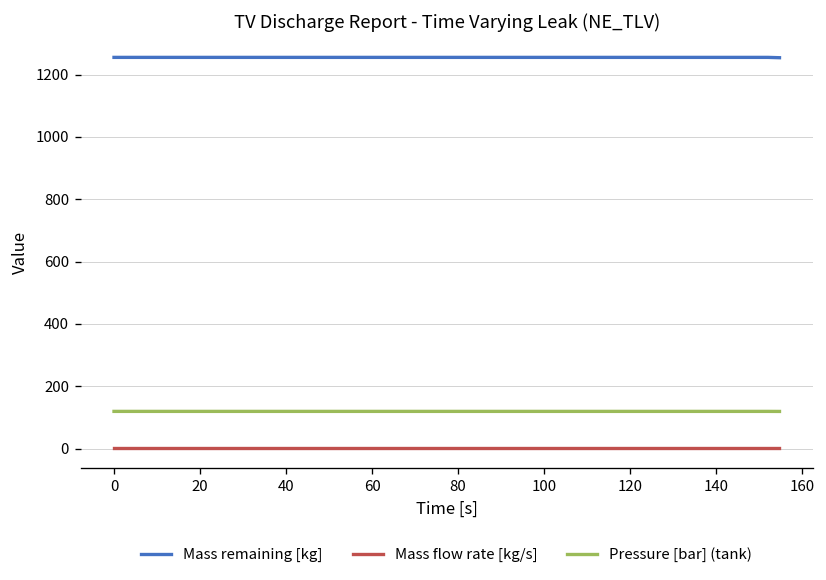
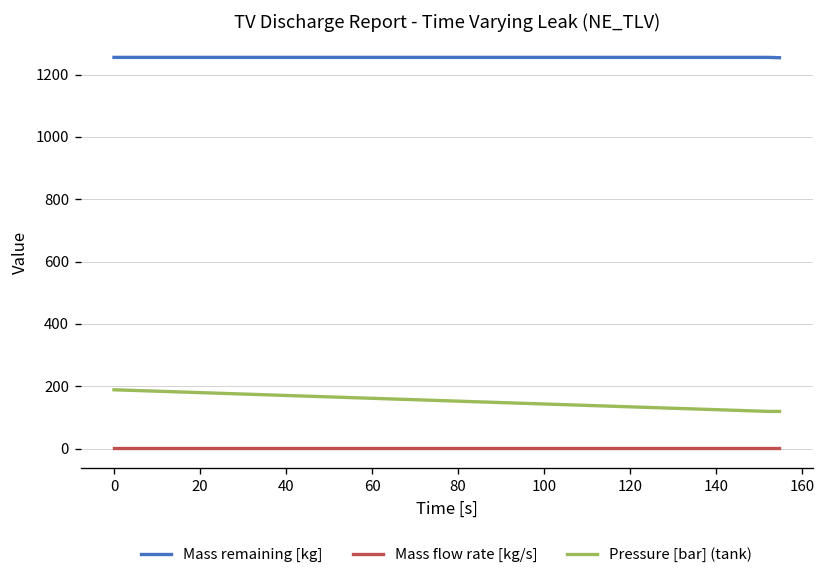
Pressure [bar] (tank), 0: 120 -> 190
